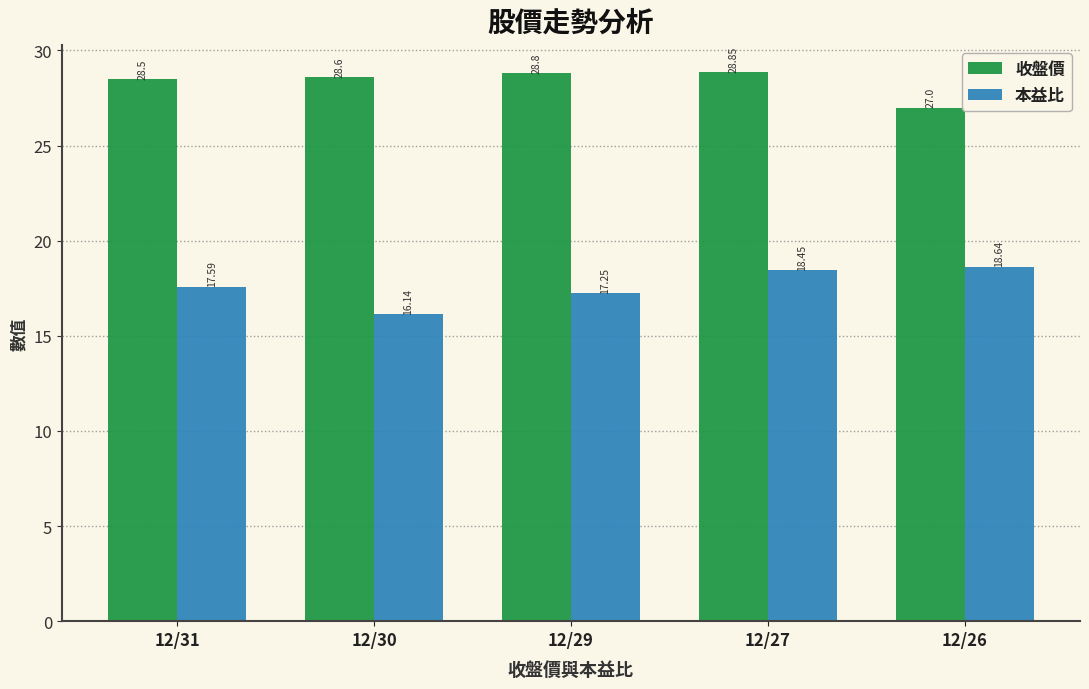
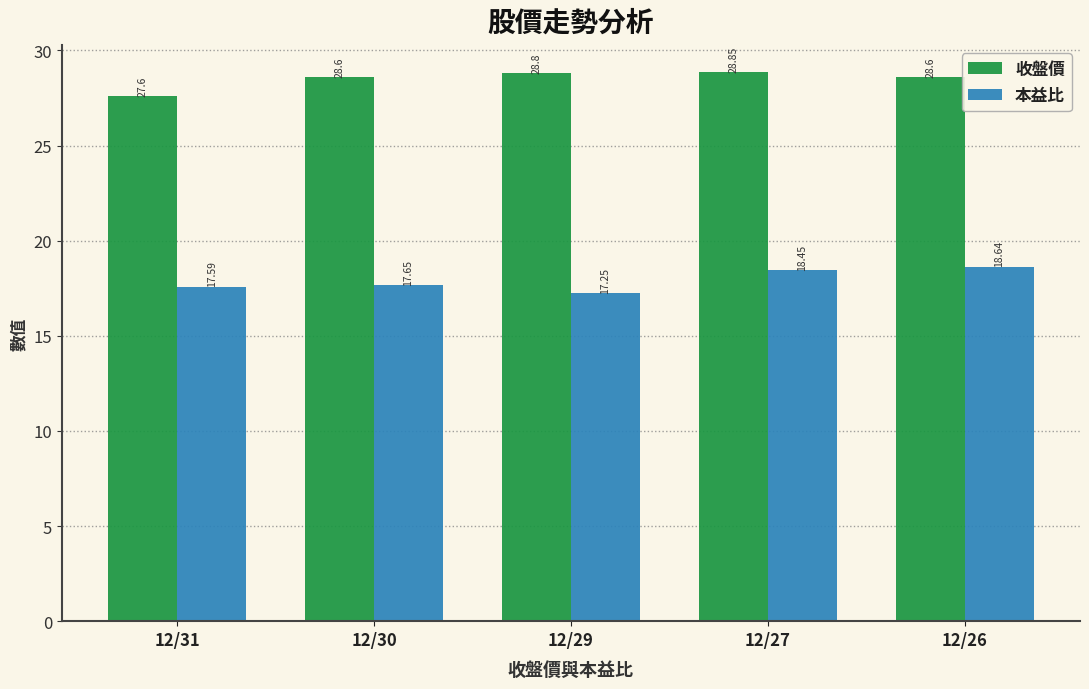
收盤價, 12/31: 28.5 -> 27.6
本益比, 12/30: 16.14 -> 17.65
收盤價, 12/26: 27.0 -> 28.6
